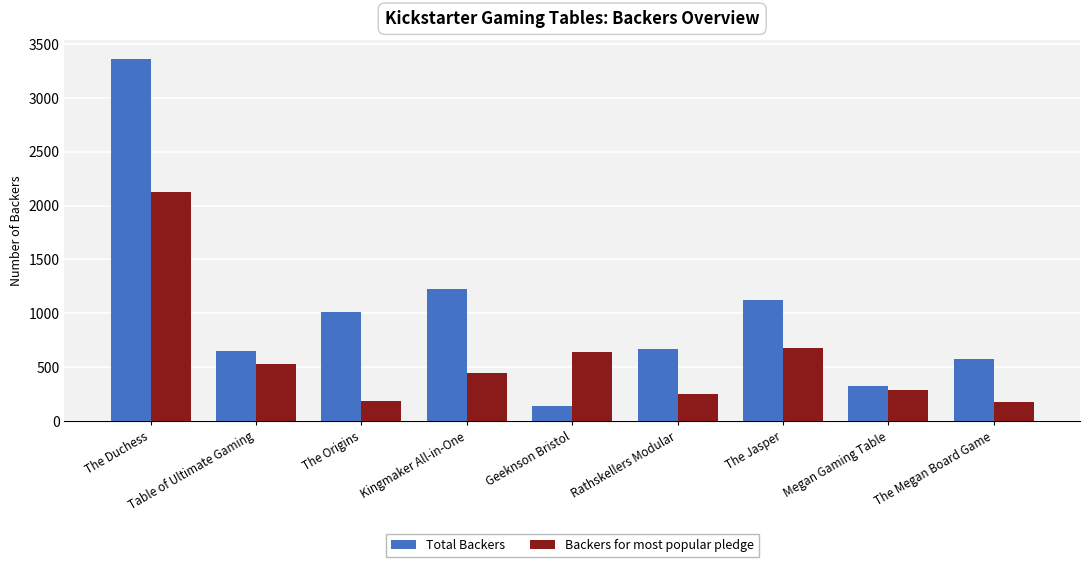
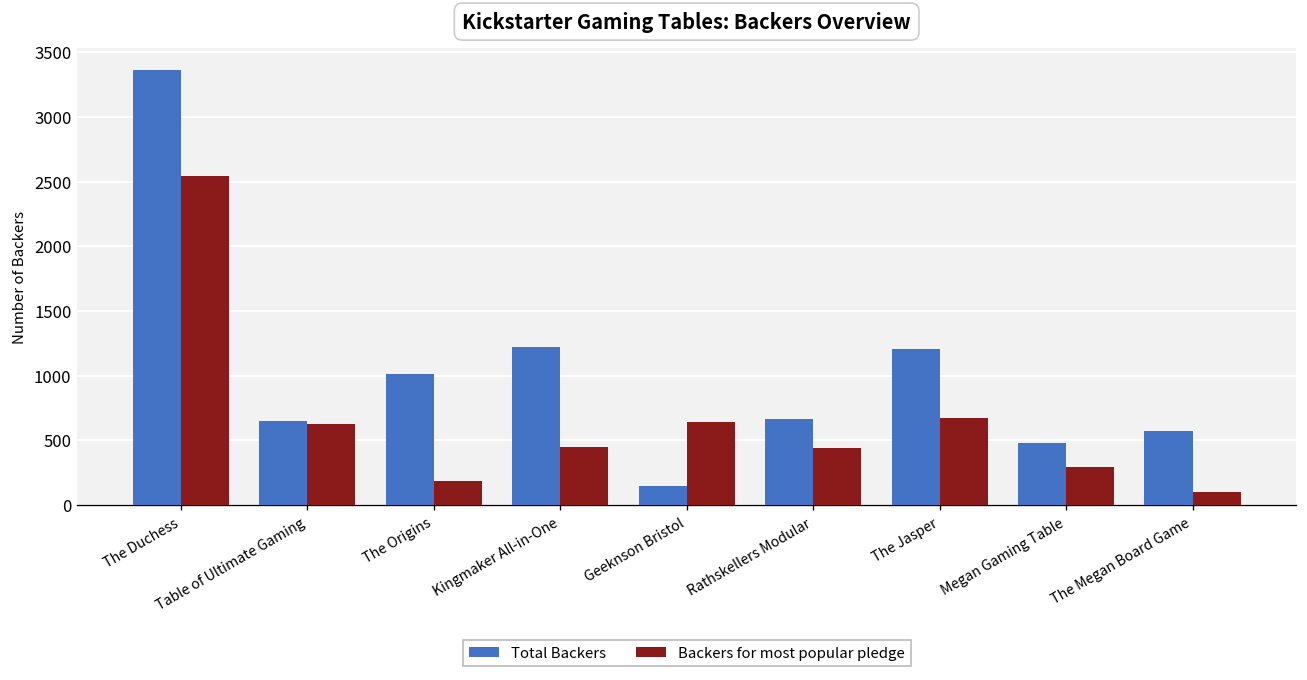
Backers for most popular pledge, The Duchess: 2130 -> 2550
Backers for most popular pledge, Table of Ultimate Gaming: 530 -> 630
Backers for most popular pledge, Rathskellers Modular: 250 -> 440
Total Backers, The Jasper: 1120 -> 1210
Total Backers, Megan Gaming Table: 330 -> 480
Backers for most popular pledge, The Megan Board Game: 180 -> 100
